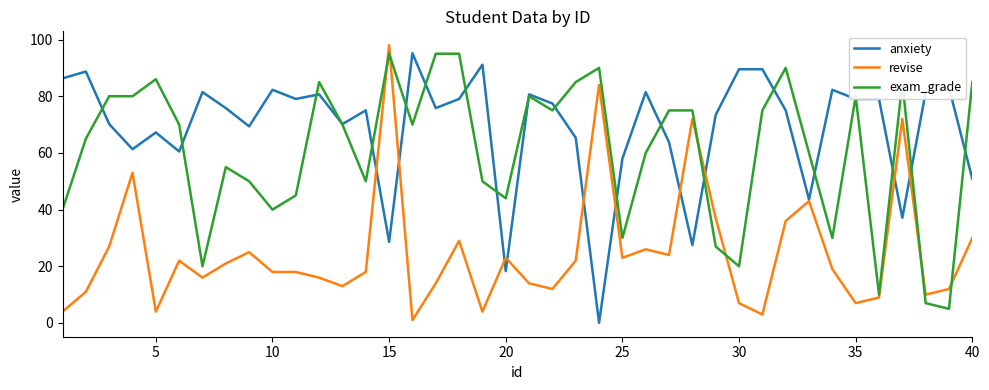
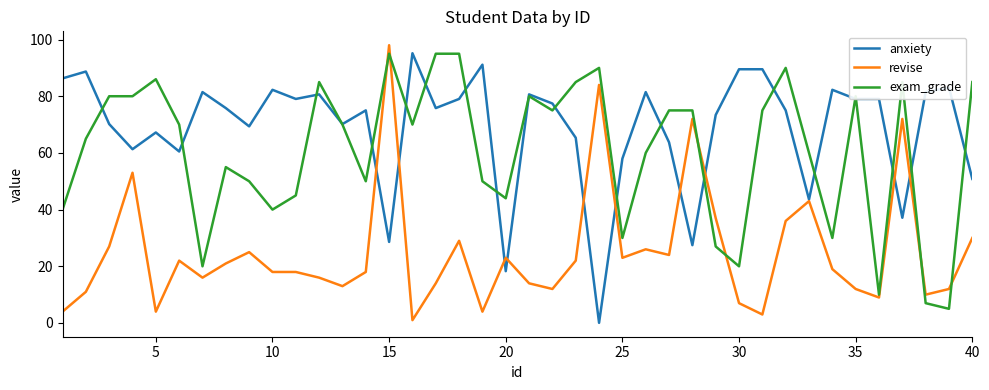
revise, 35: 7 -> 12
